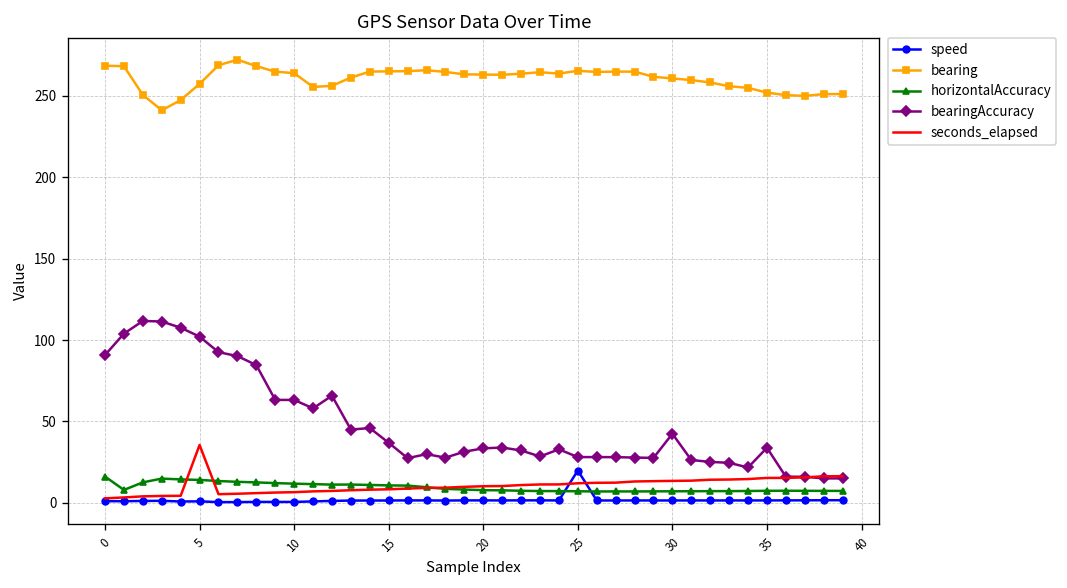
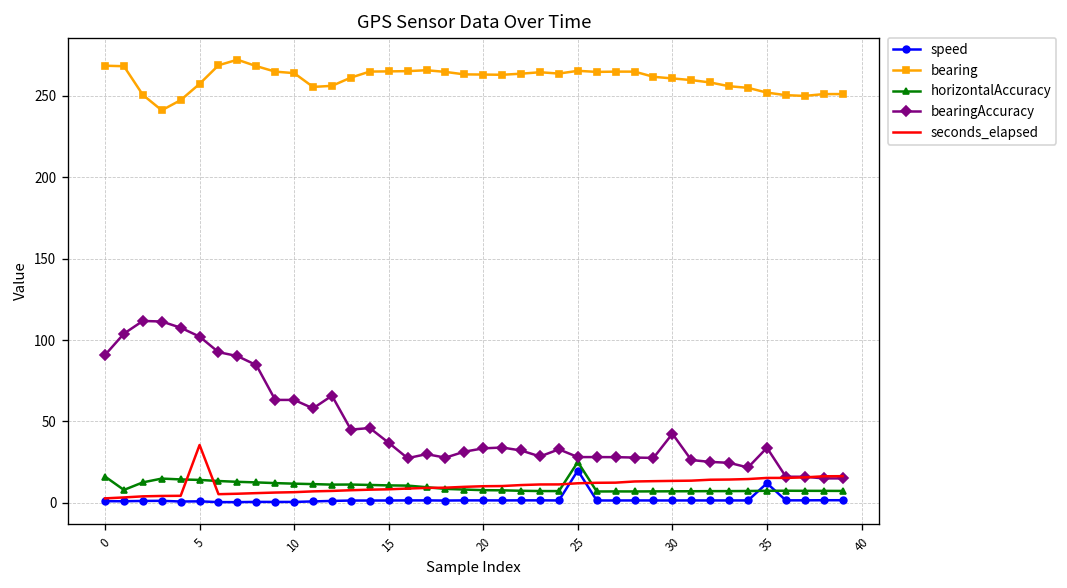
horizontalAccuracy, 25: 7 -> 25
speed, 35: 1 -> 12
